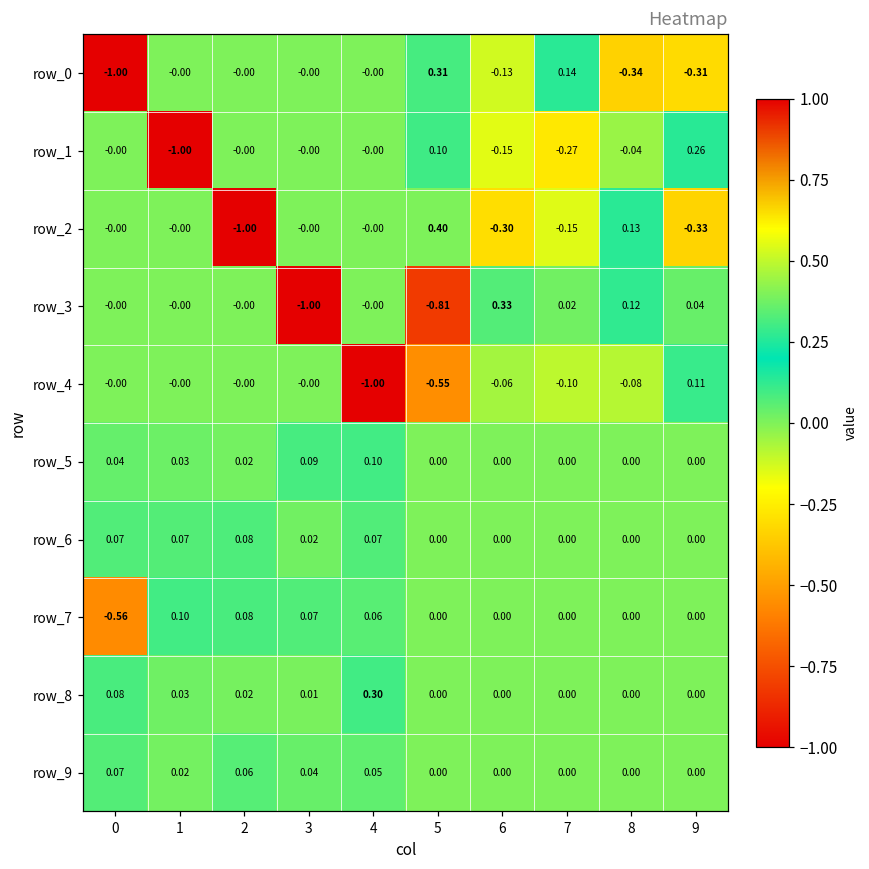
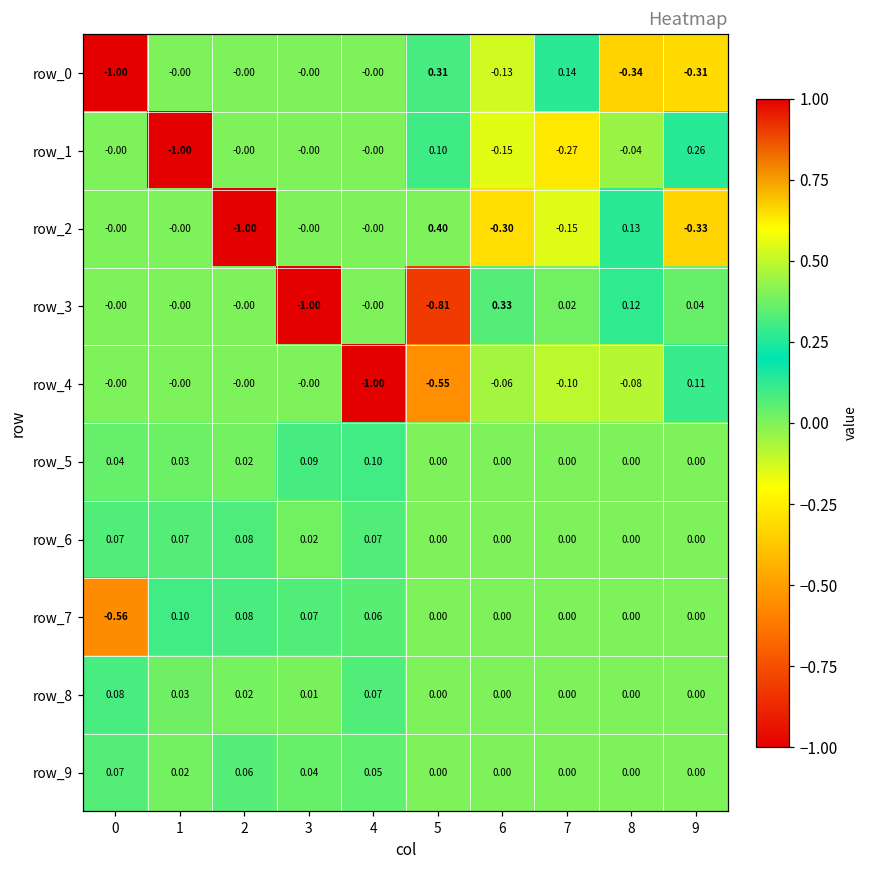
row_8, 4: 0.30 -> 0.07
